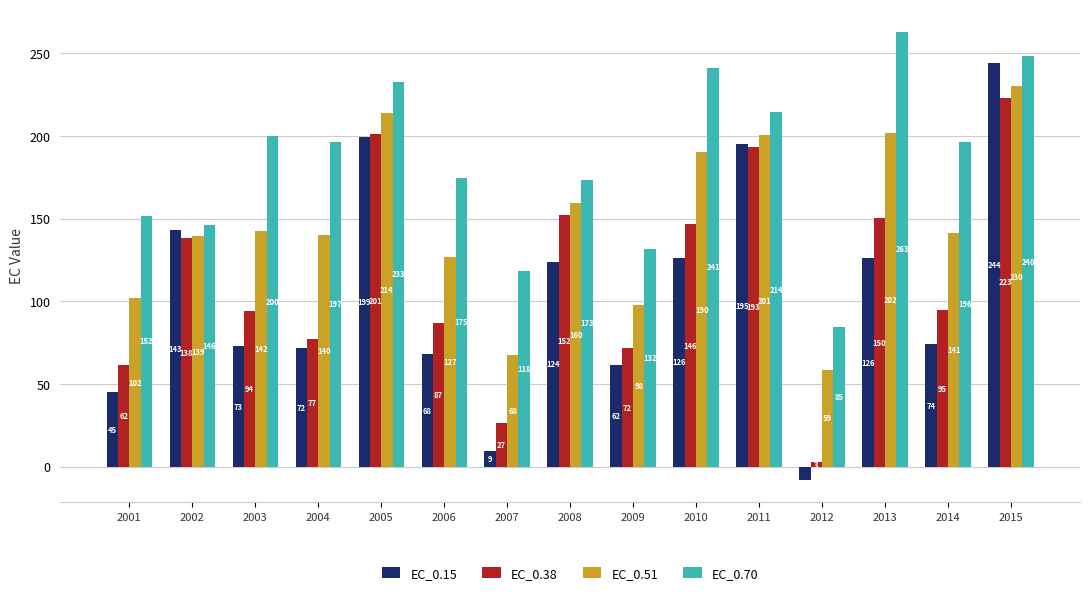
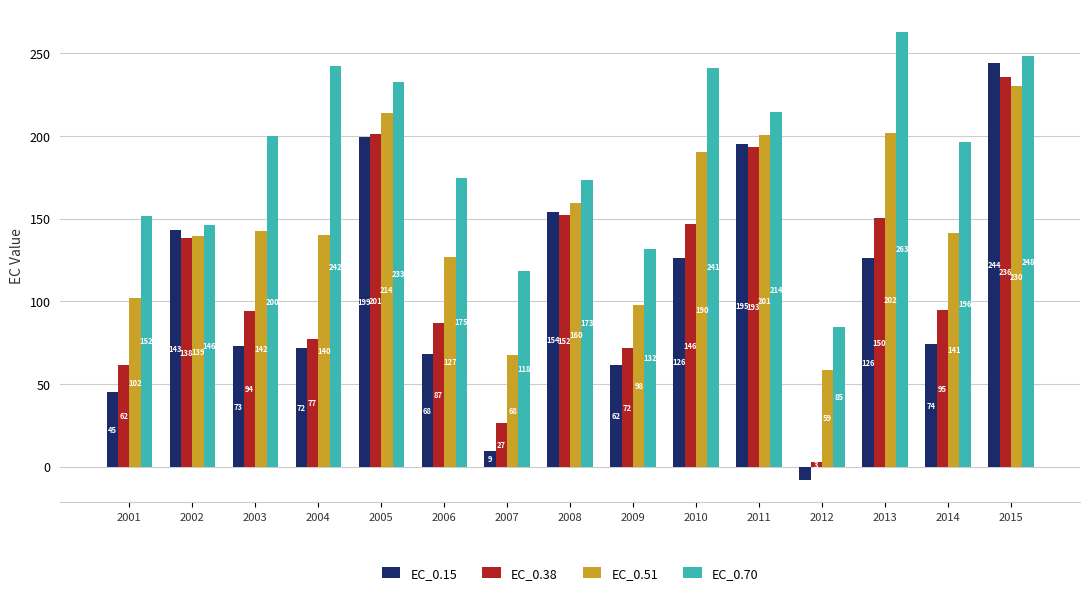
EC_0.70, 2004: 197 -> 242
EC_0.15, 2008: 124 -> 154
EC_0.38, 2015: 223 -> 236
